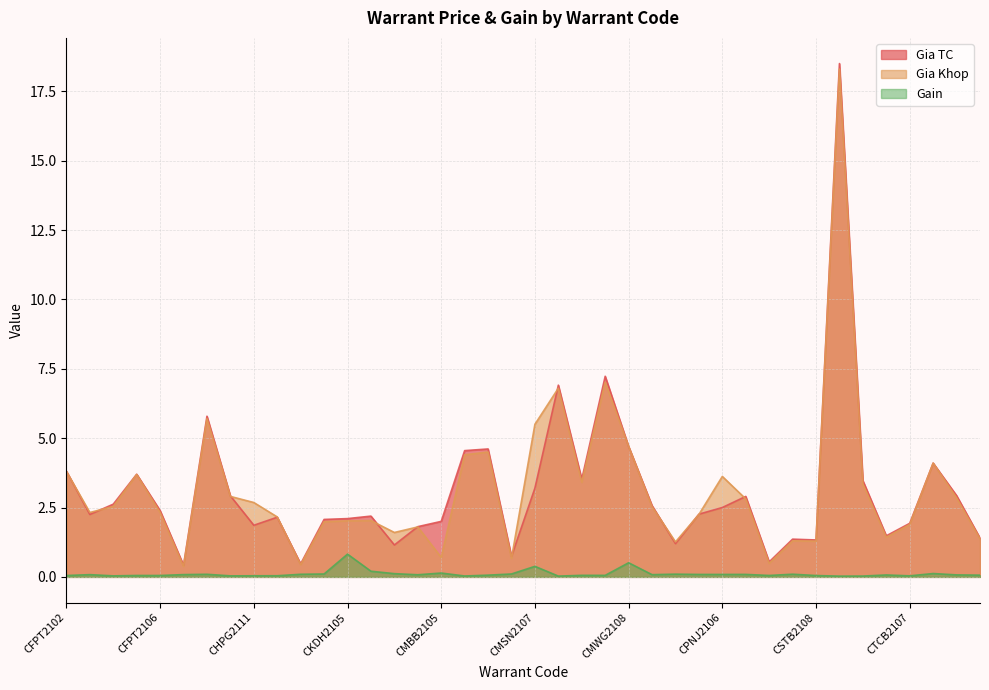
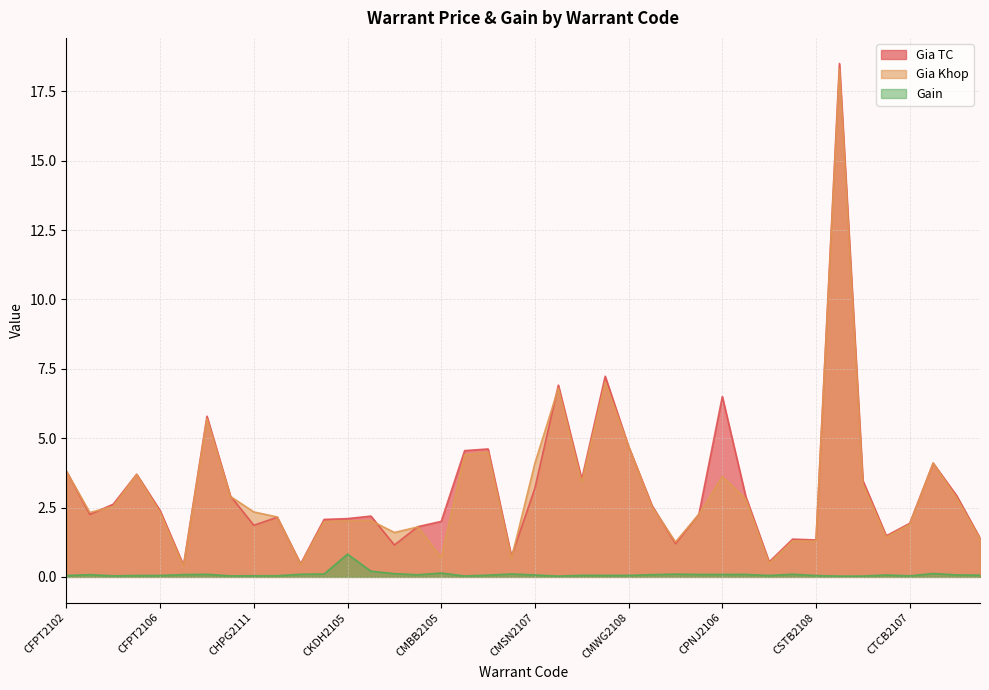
Gia Khop, CHPG2111: 2.7 -> 2.3
Gia Khop, CMSN2107: 5.5 -> 4.1
Gain, CMSN2107: 0.4 -> 0.1
Gain, CMWG2108: 0.5 -> 0.1
Gia TC, CPNJ2106: 2.5 -> 6.5
